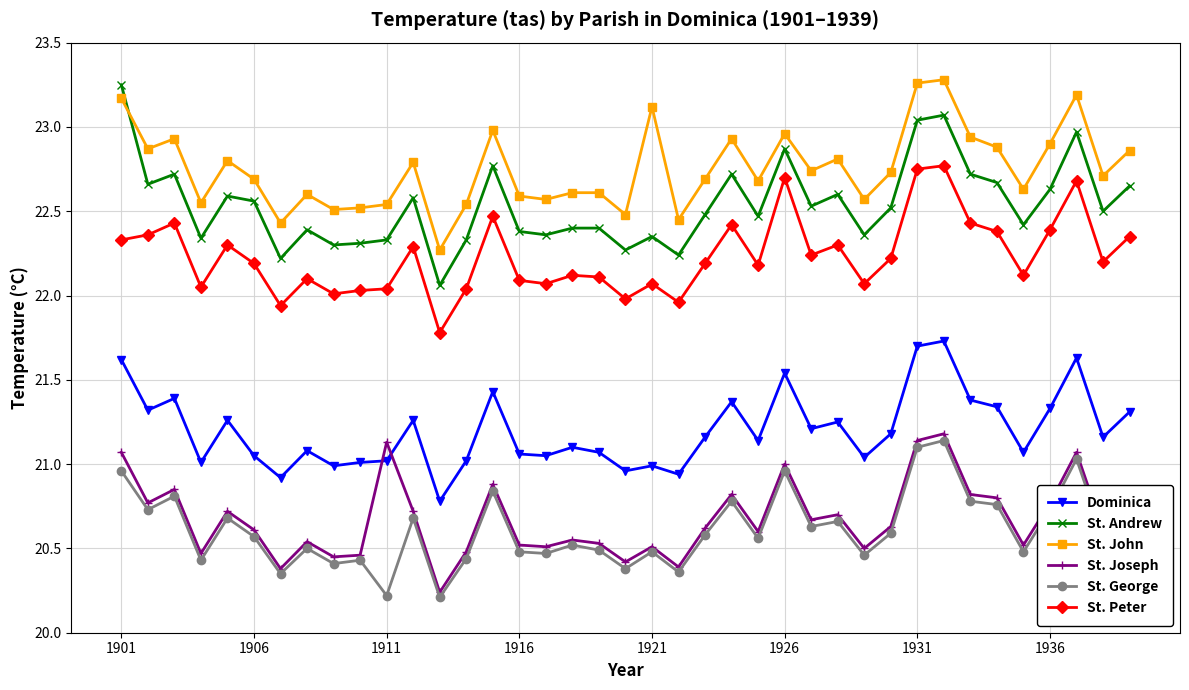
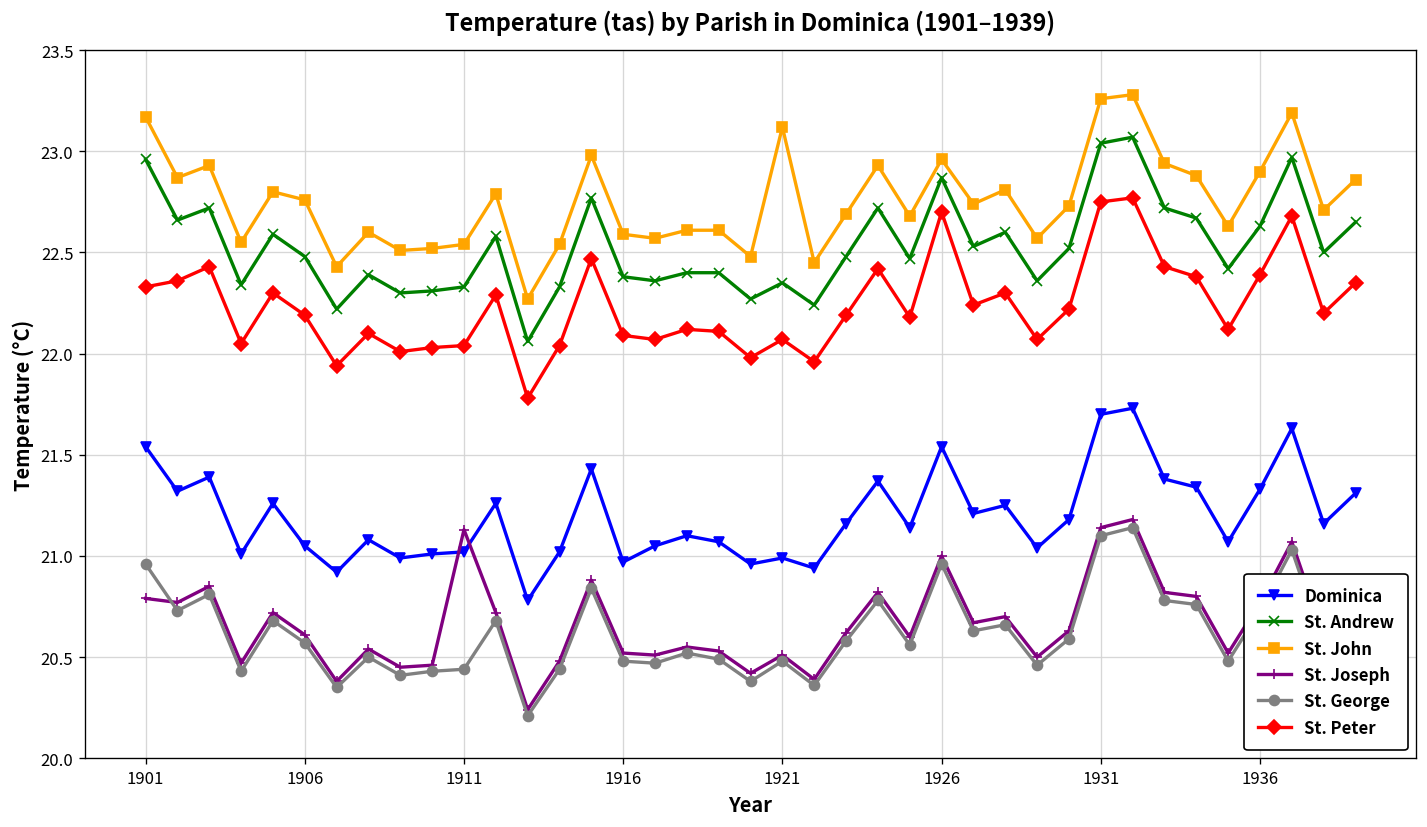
Dominica, 1901: 21.62 -> 21.54
St. Andrew, 1901: 23.25 -> 22.96
St. Joseph, 1901: 21.07 -> 20.79
St. Andrew, 1906: 22.56 -> 22.48
St. John, 1906: 22.69 -> 22.76
St. George, 1911: 20.22 -> 20.44
Dominica, 1916: 21.06 -> 20.97
